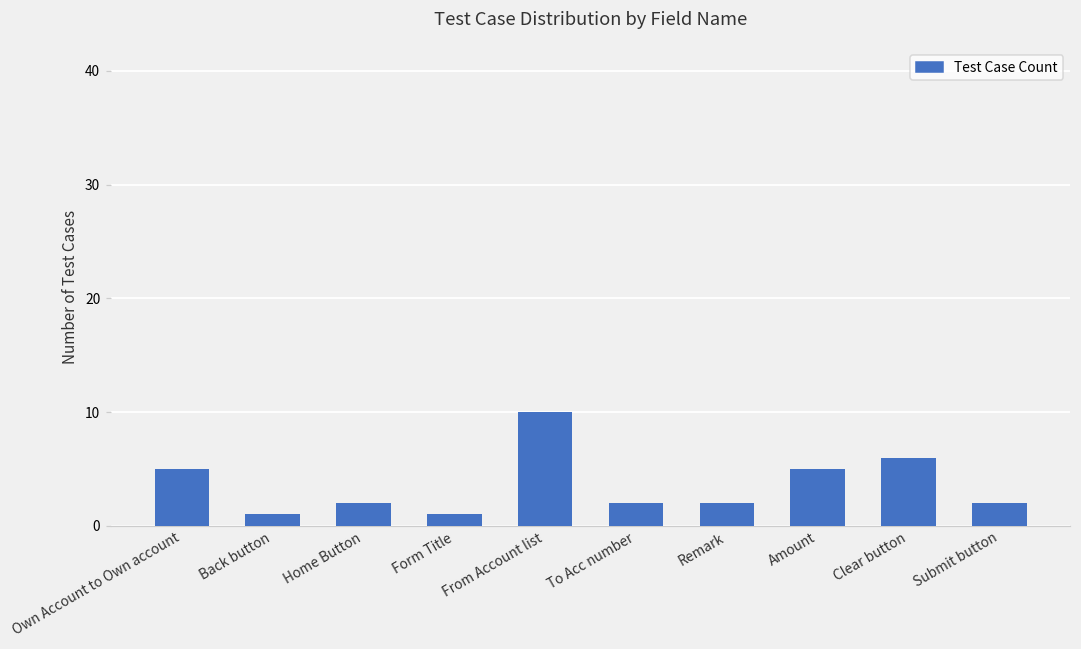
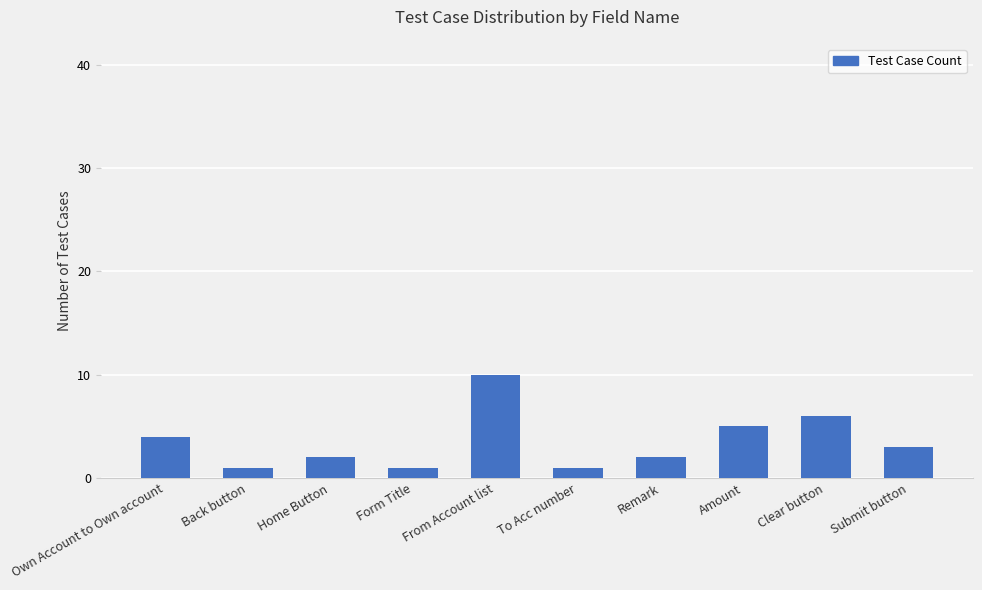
Own Account to Own account: 5 -> 4
To Acc number: 2 -> 1
Submit button: 2 -> 3
